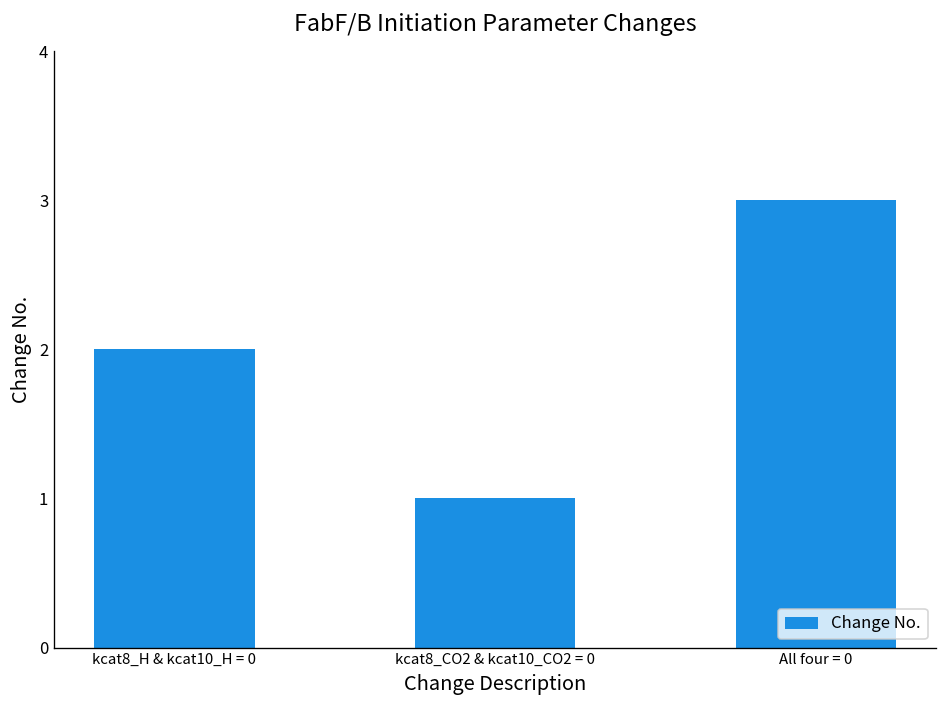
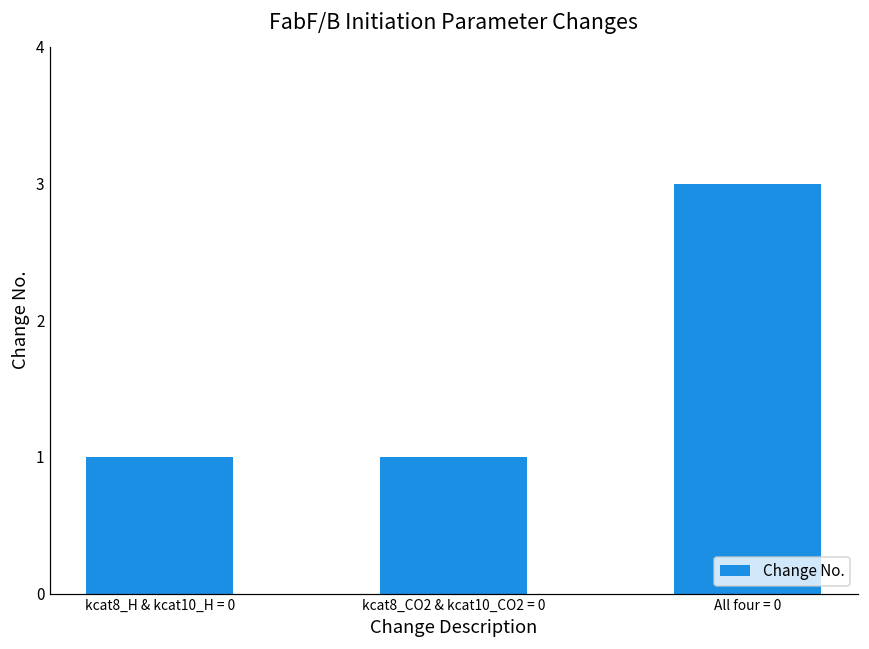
kcat8_H & kcat10_H = 0: 2 -> 1
